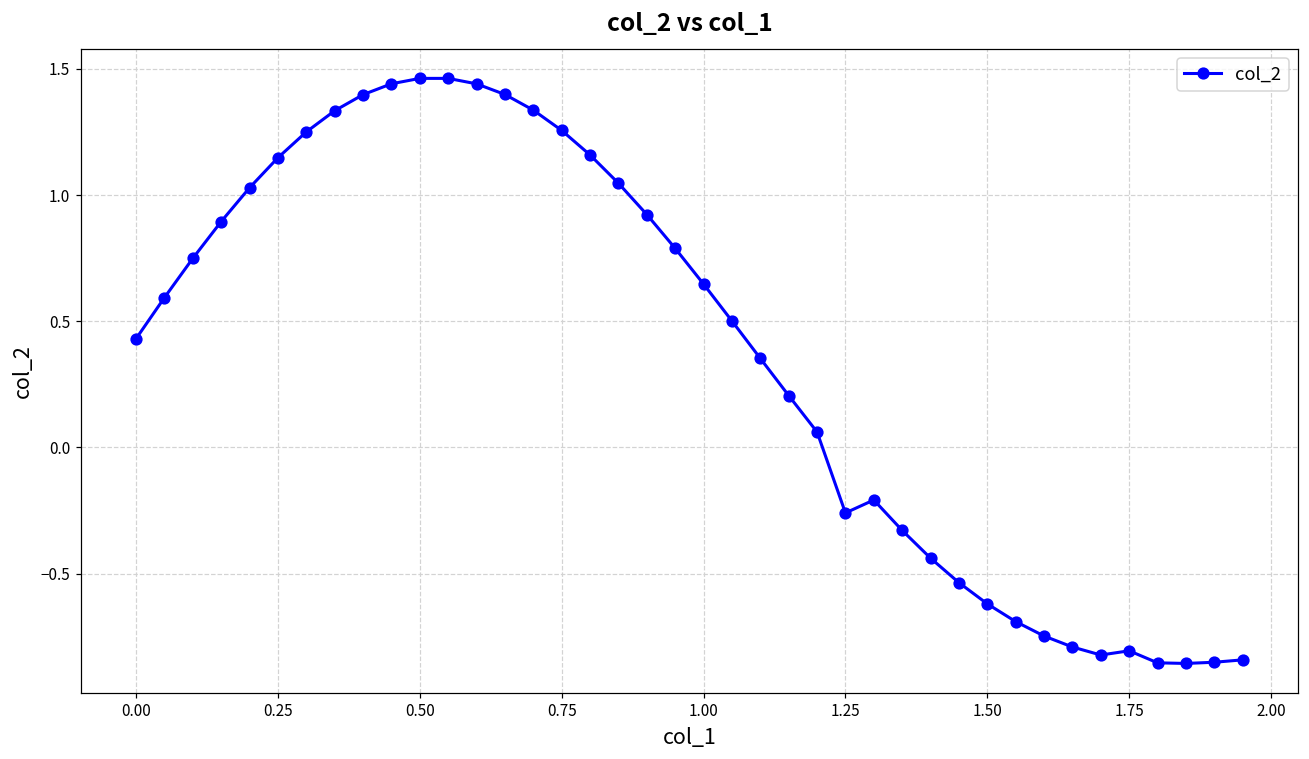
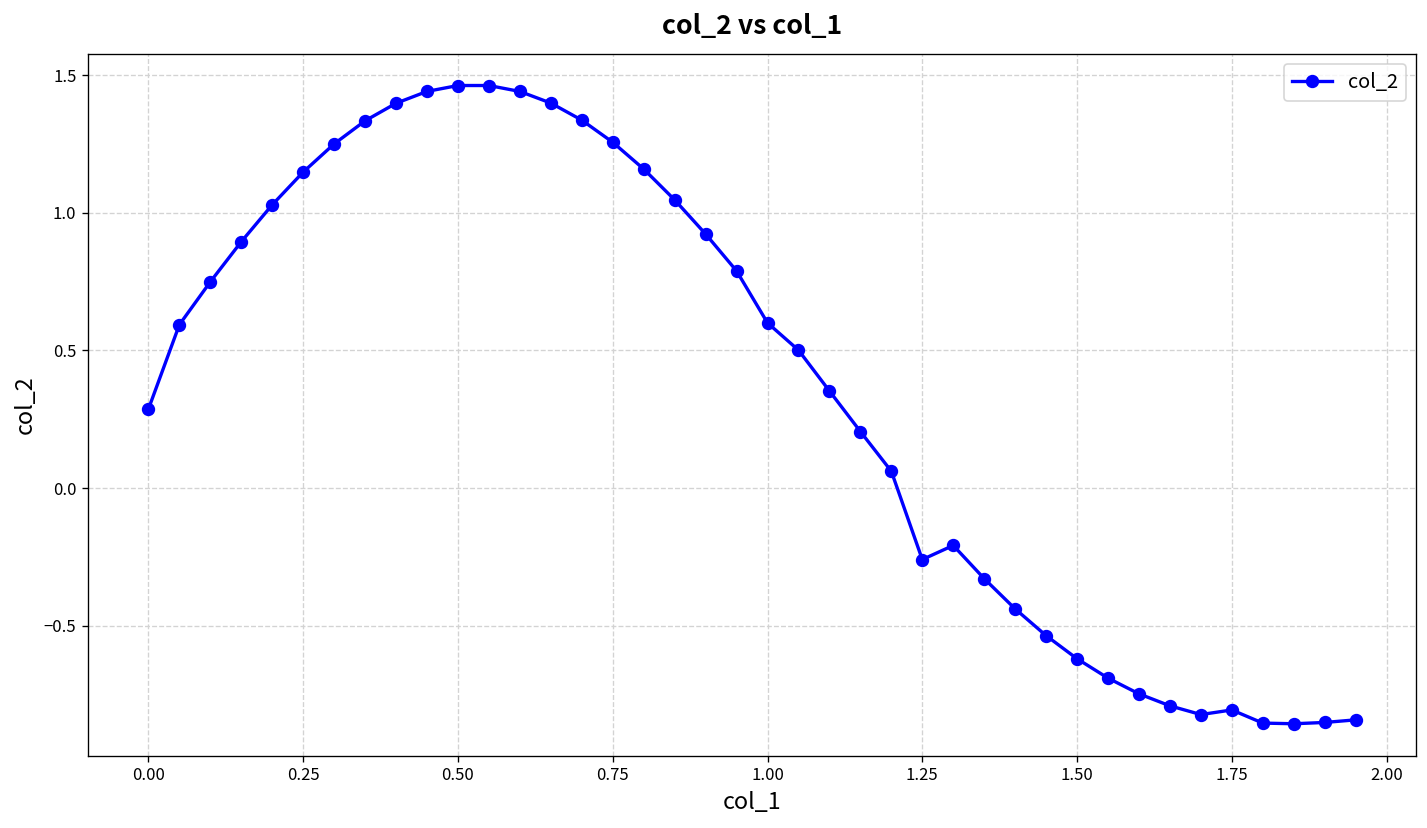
0.00: 0.43 -> 0.29
1.00: 0.65 -> 0.60
